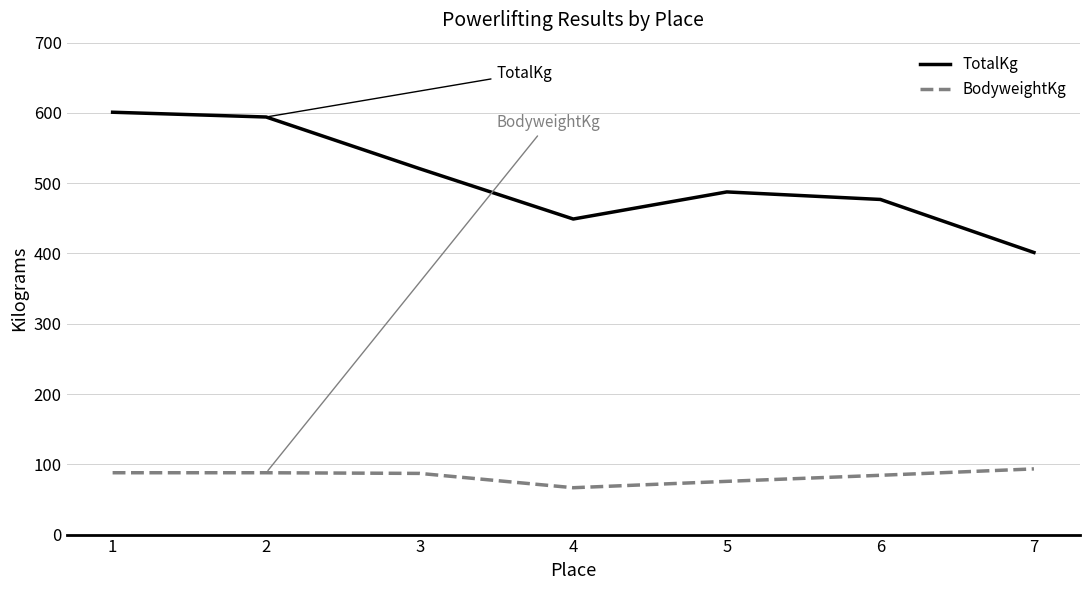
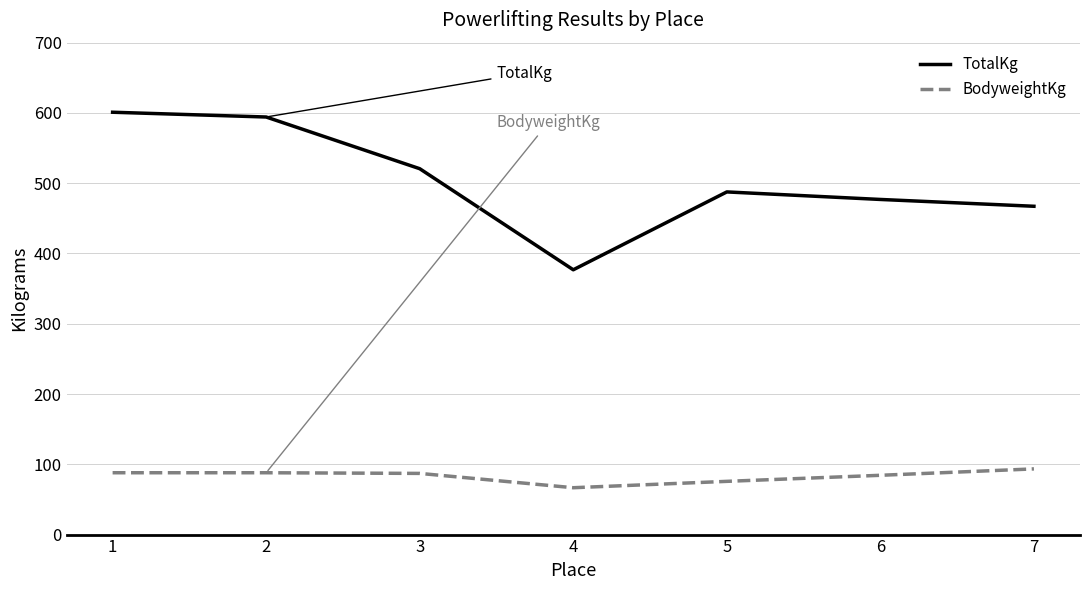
TotalKg, 4: 450 -> 380
TotalKg, 7: 400 -> 470
